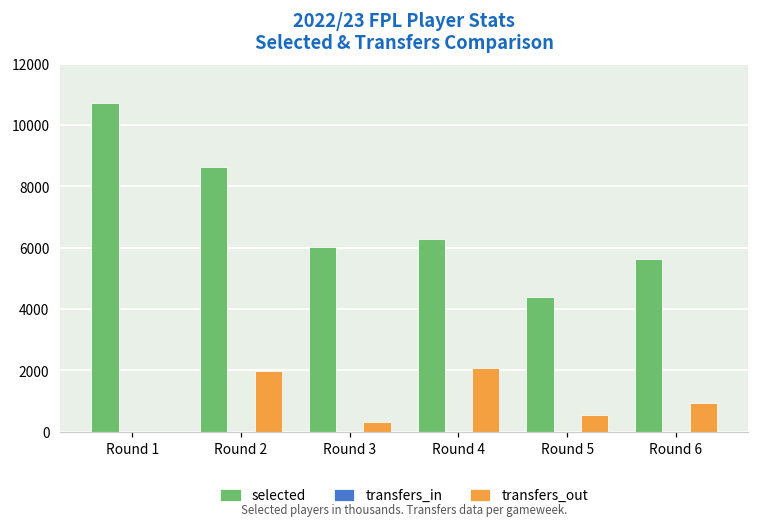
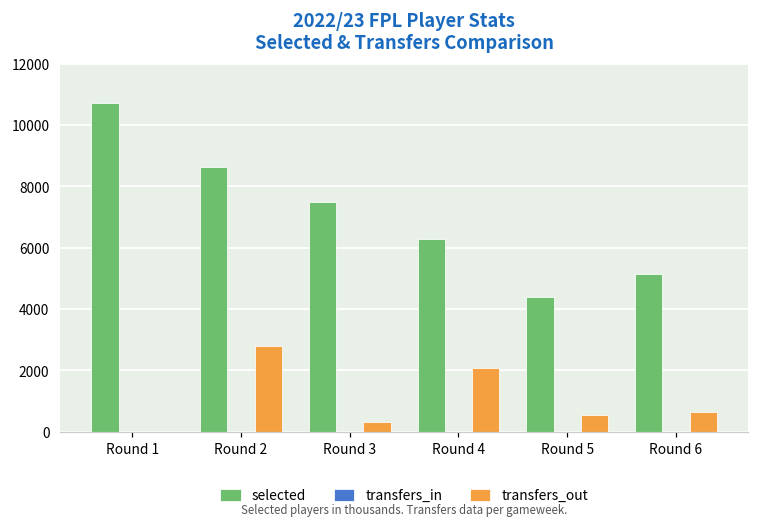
transfers_out, Round 2: 2000 -> 2800
selected, Round 3: 6000 -> 7500
selected, Round 6: 5600 -> 5200
transfers_out, Round 6: 900 -> 600
